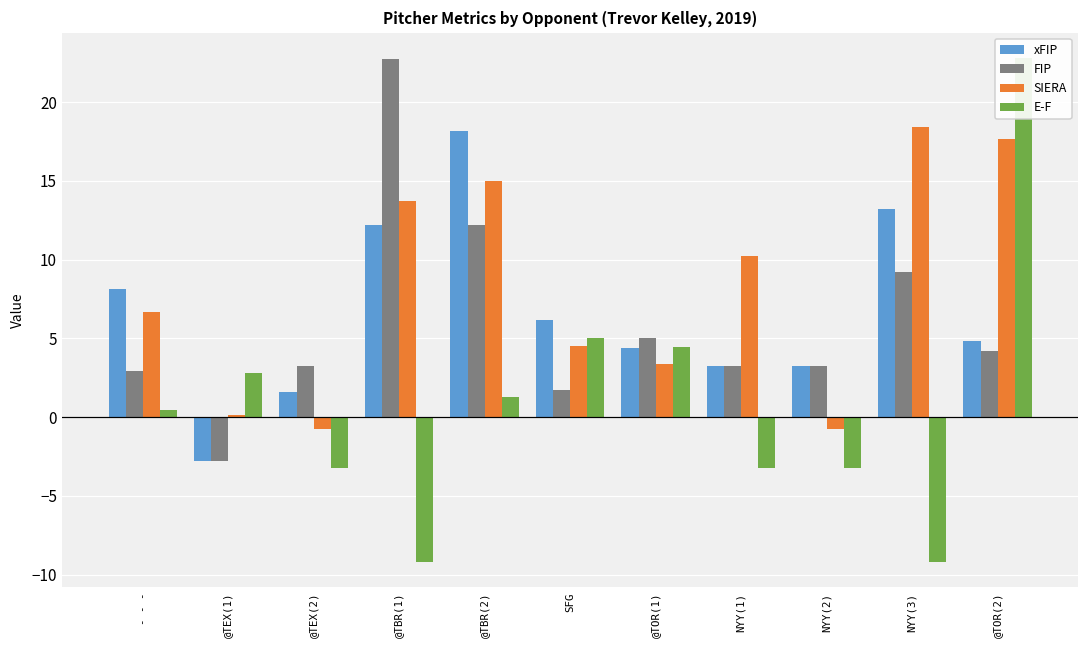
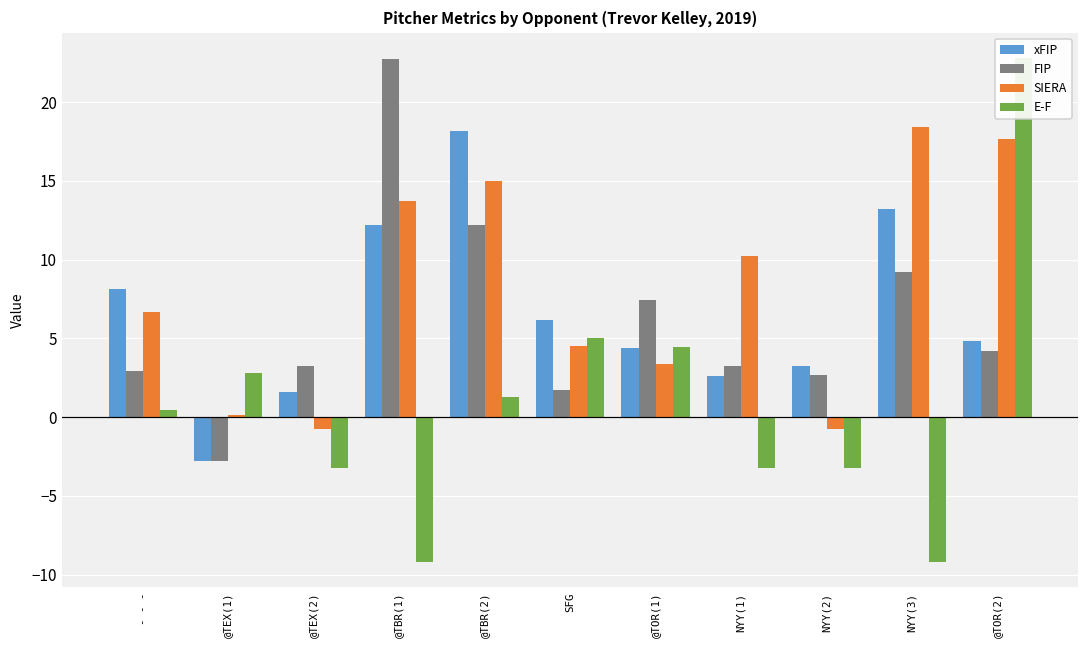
FIP, @TOR(1): 5.0 -> 7.4
xFIP, NYY(1): 3.2 -> 2.6
FIP, NYY(2): 3.2 -> 2.6
